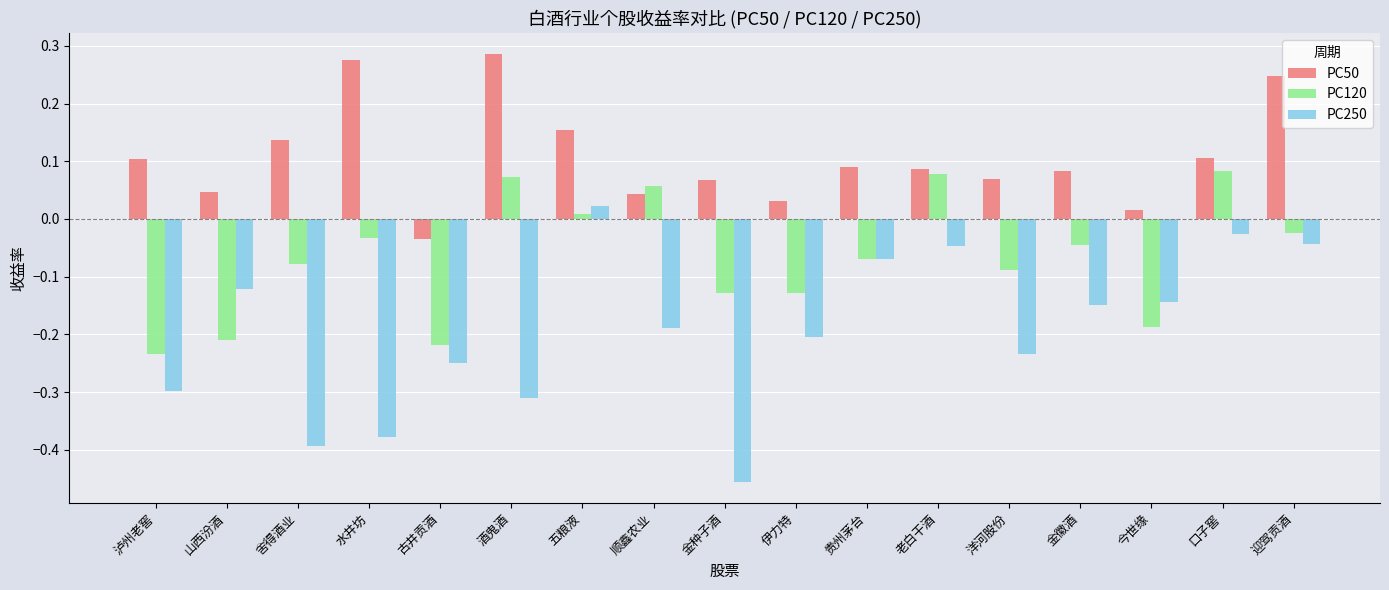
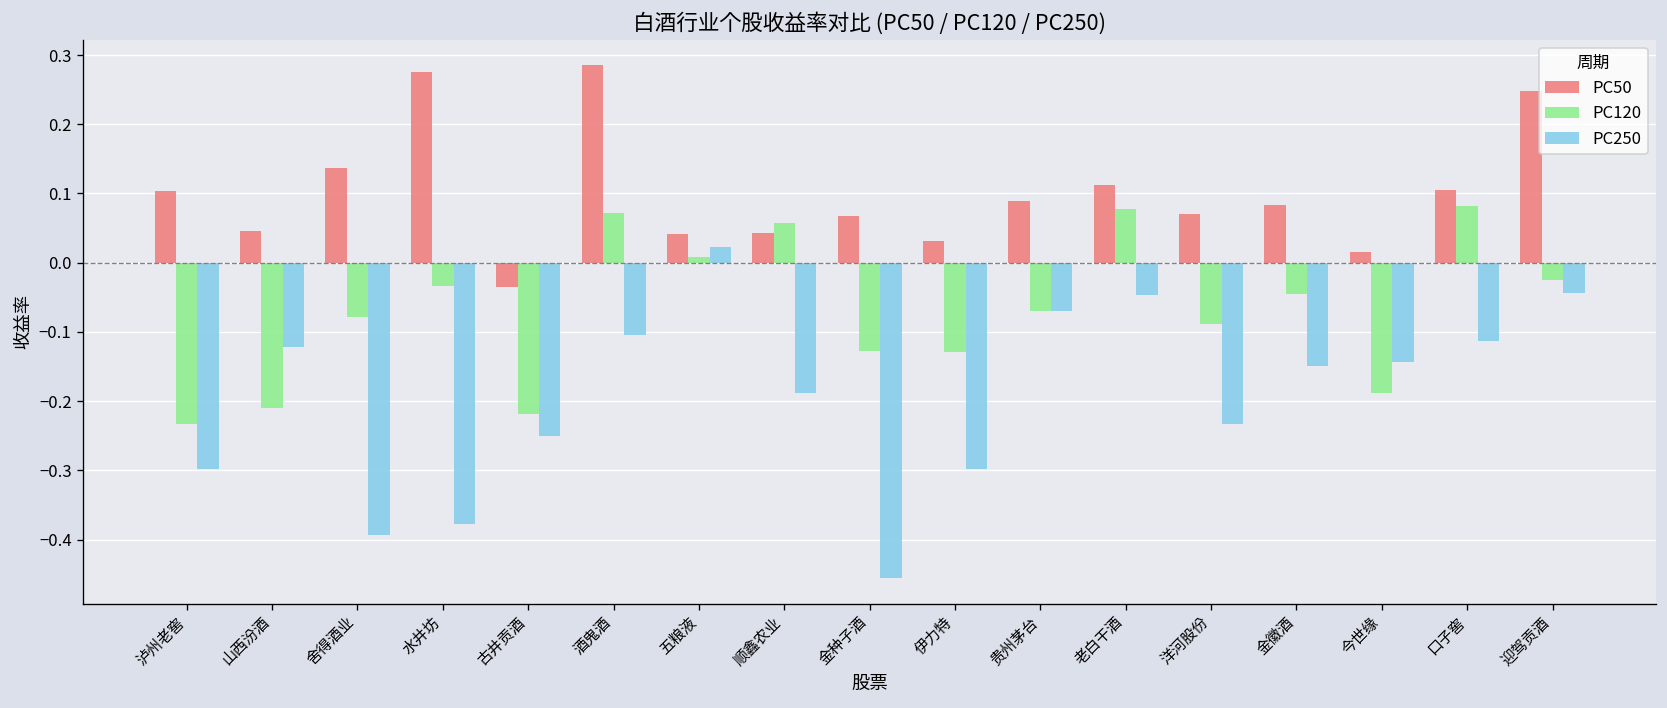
PC250, 酒鬼酒: -0.31 -> -0.10
PC50, 五粮液: 0.15 -> 0.04
PC250, 伊力特: -0.20 -> -0.30
PC50, 老白干酒: 0.09 -> 0.11
PC250, 口子窖: -0.03 -> -0.11
